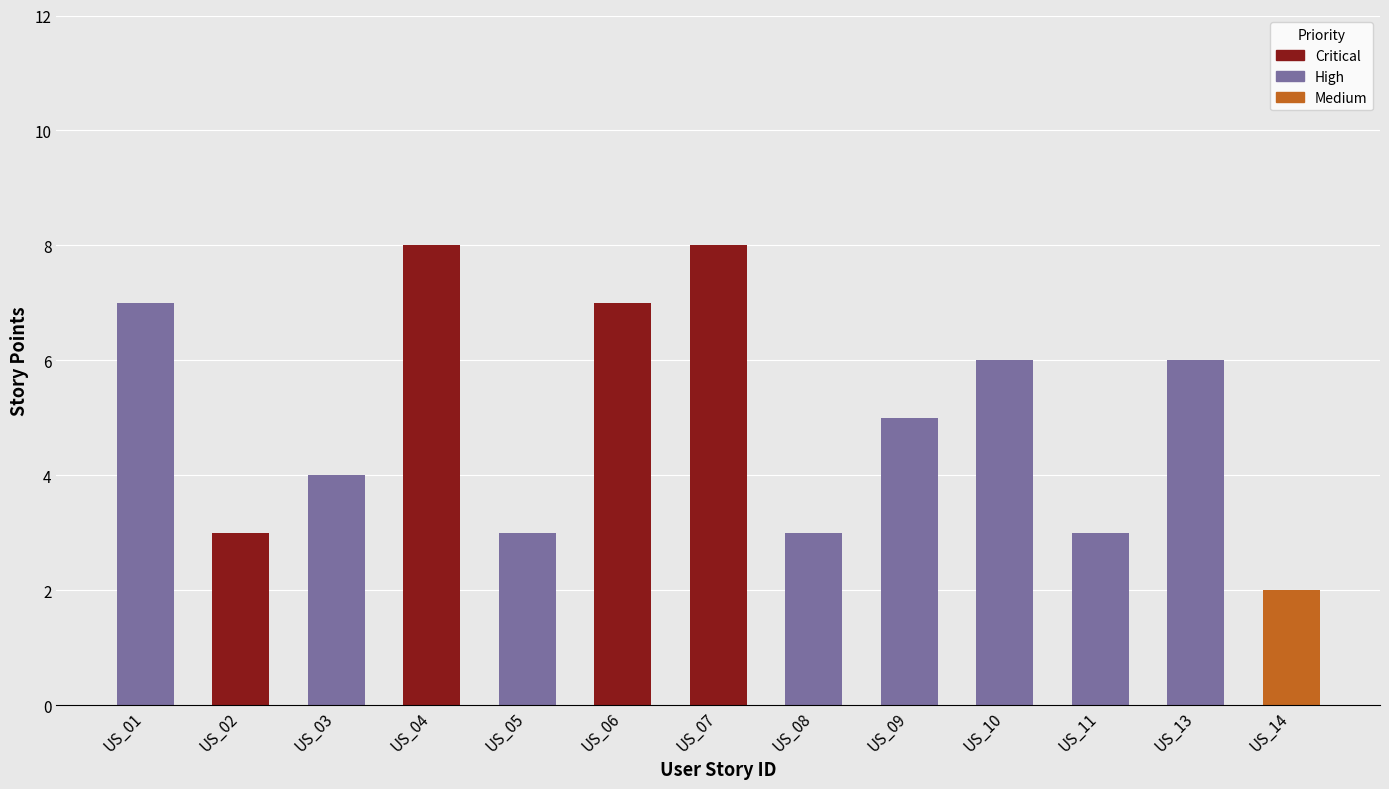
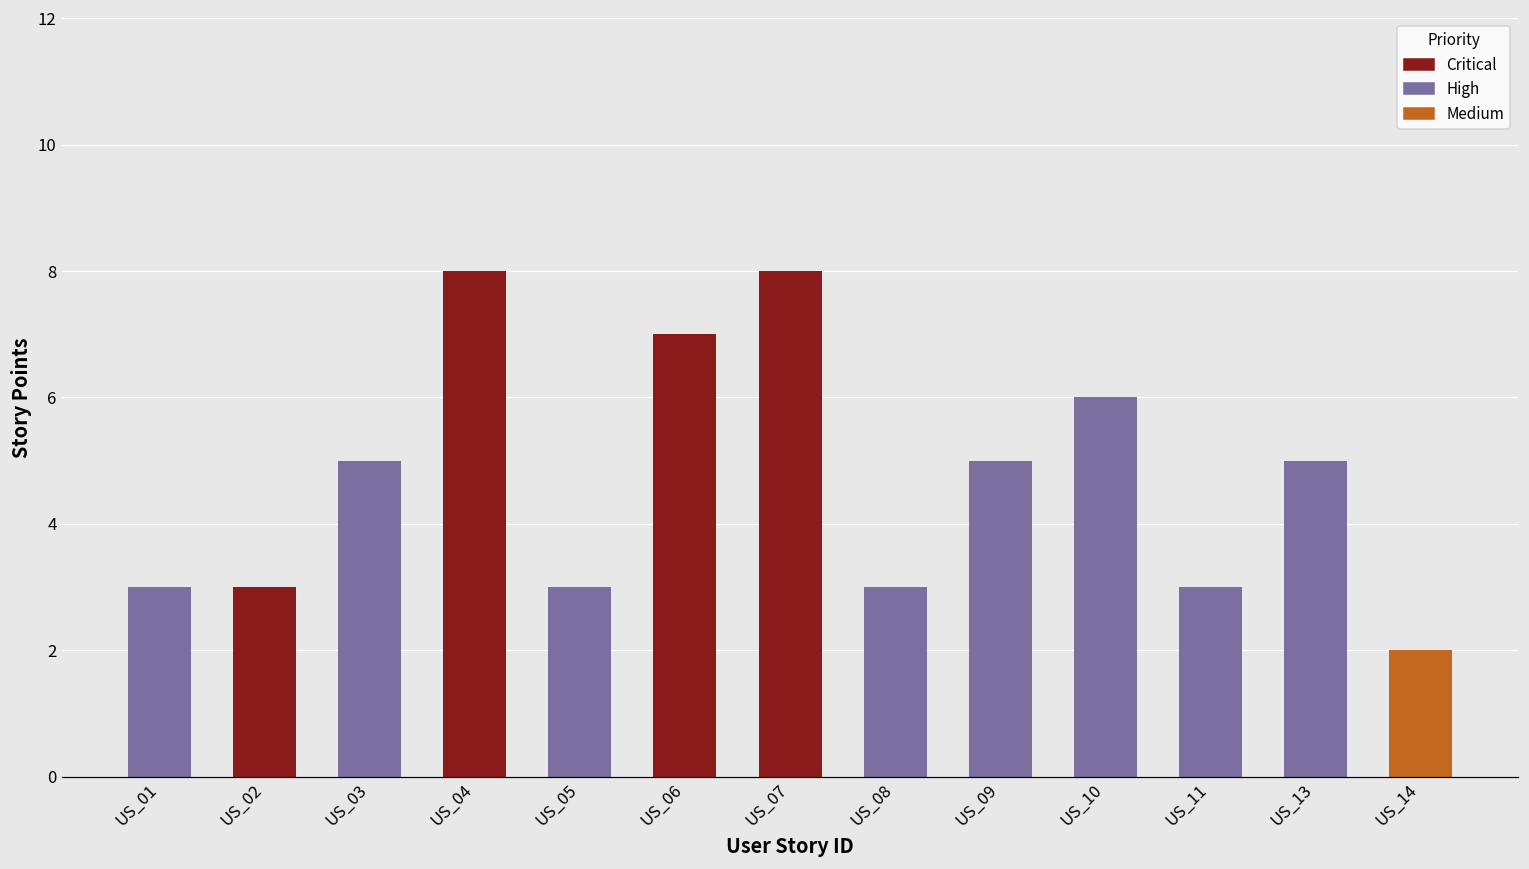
US_01: 7 -> 3
US_03: 4 -> 5
US_13: 6 -> 5
